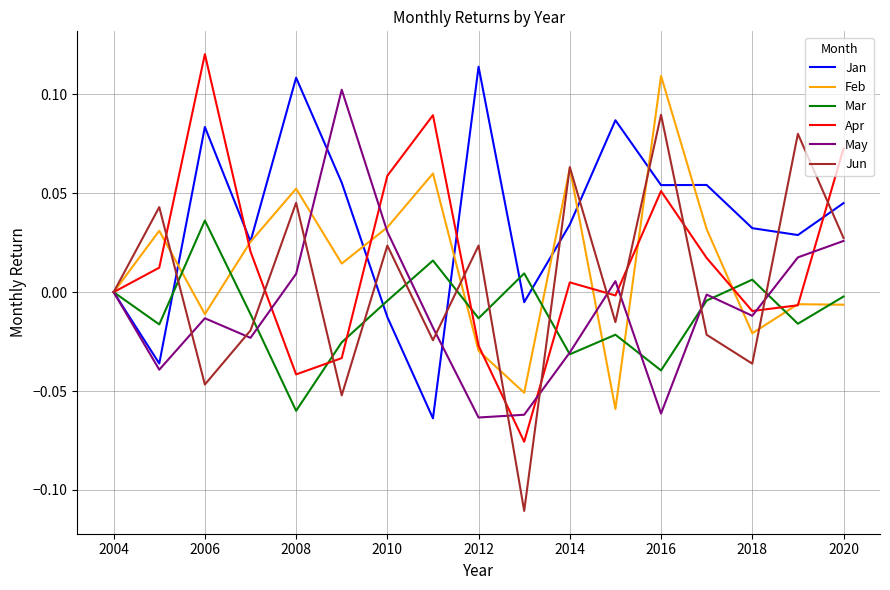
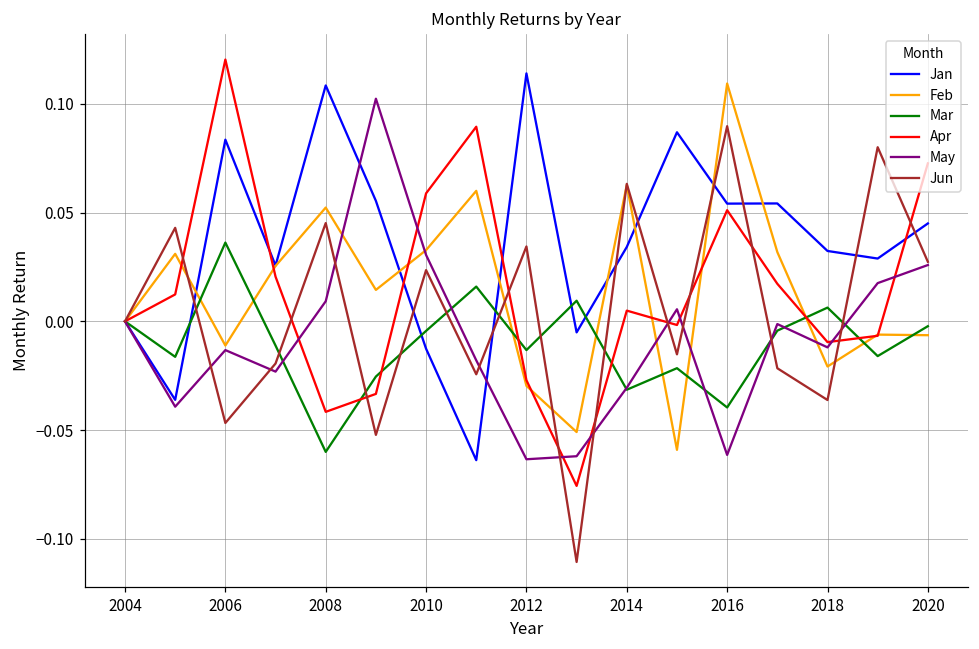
Jun, 2012: 0.024 -> 0.034
